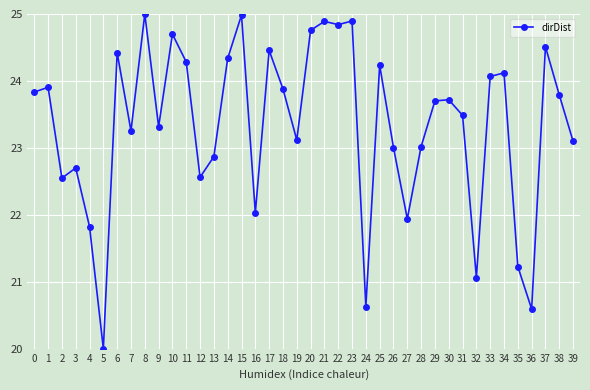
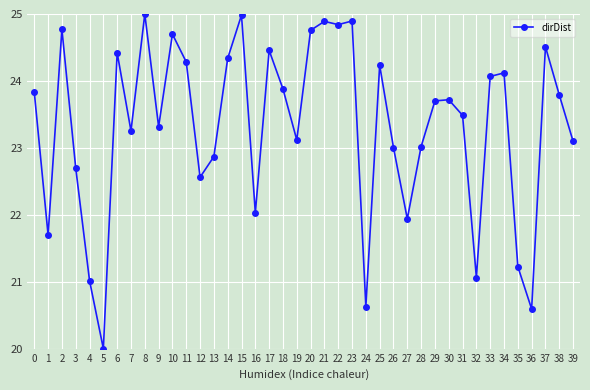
1: 23.9 -> 21.7
2: 22.5 -> 24.8
4: 21.8 -> 21.0
